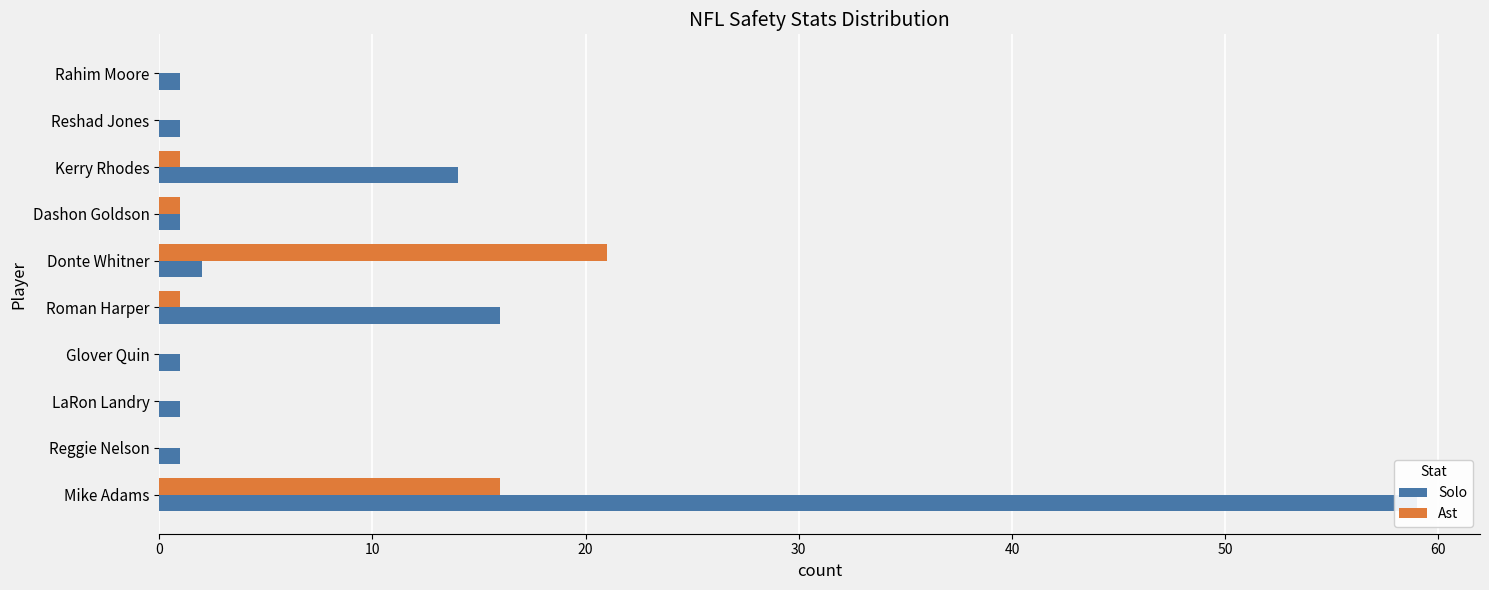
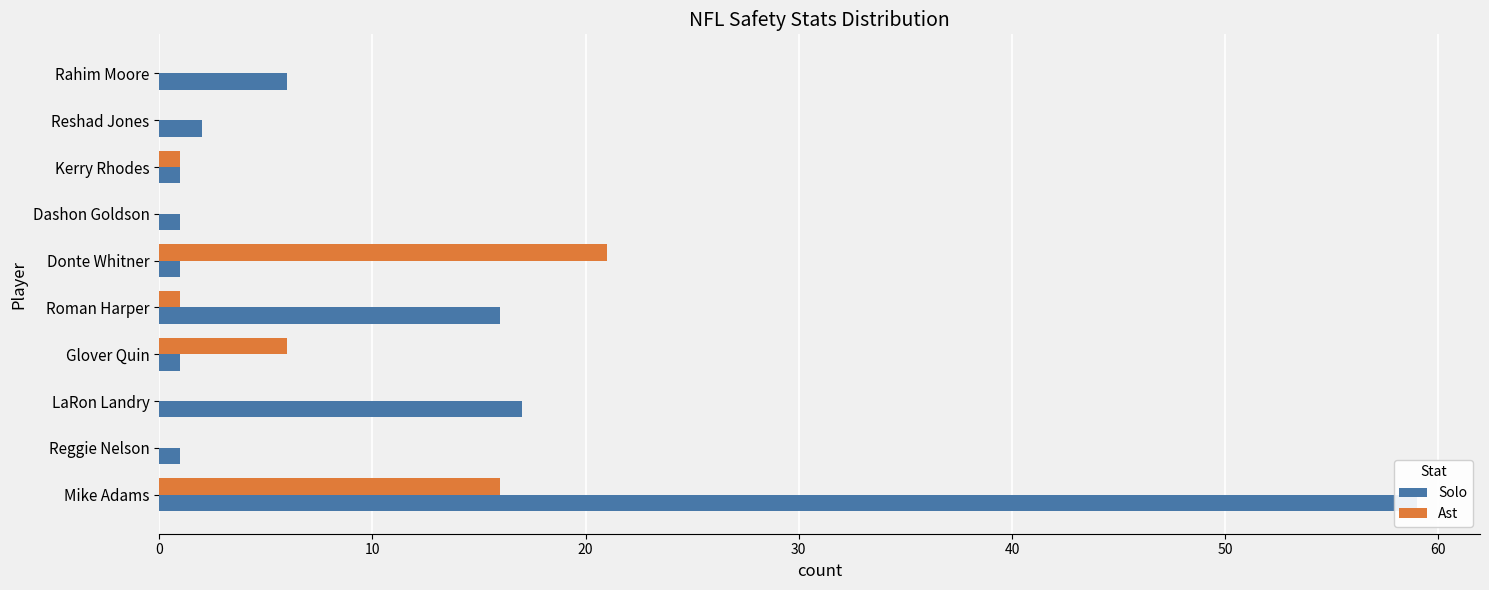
Solo, Rahim Moore: 1 -> 6
Solo, Reshad Jones: 1 -> 2
Solo, Kerry Rhodes: 14 -> 1
Ast, Dashon Goldson: 1 -> 0
Solo, Donte Whitner: 2 -> 1
Ast, Glover Quin: 0 -> 6
Solo, LaRon Landry: 1 -> 17
